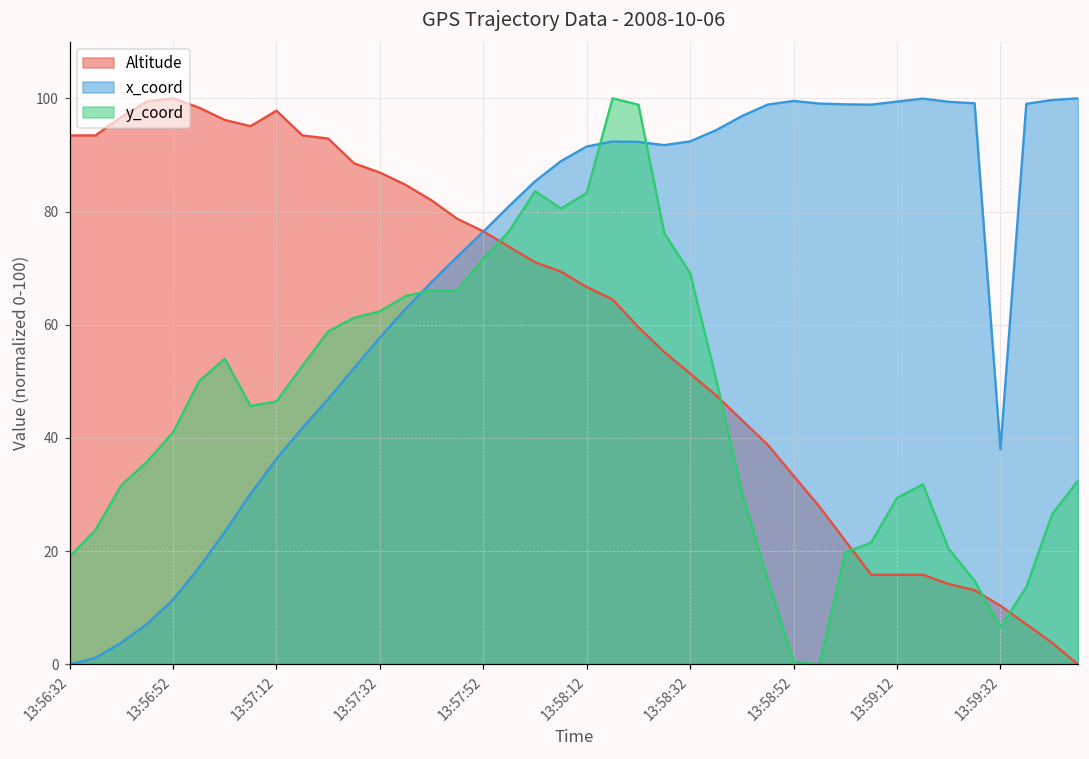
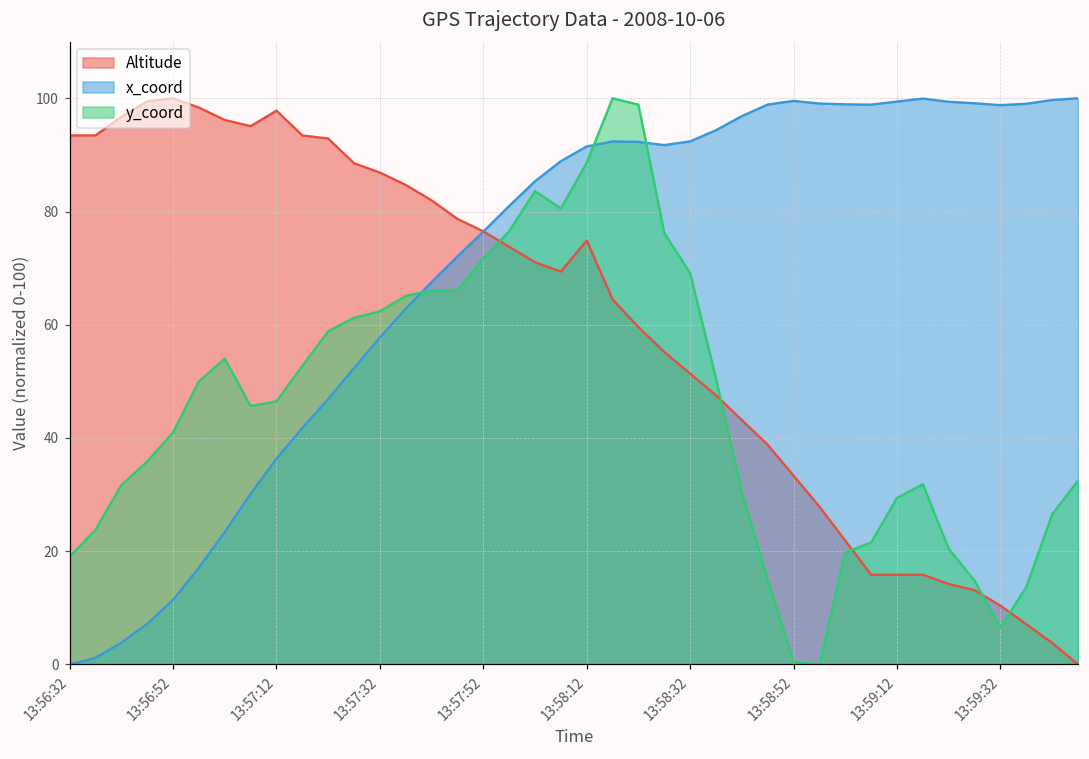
Altitude, 13:58:12: 67 -> 75
y_coord, 13:58:12: 83 -> 89
x_coord, 13:59:32: 38 -> 99
